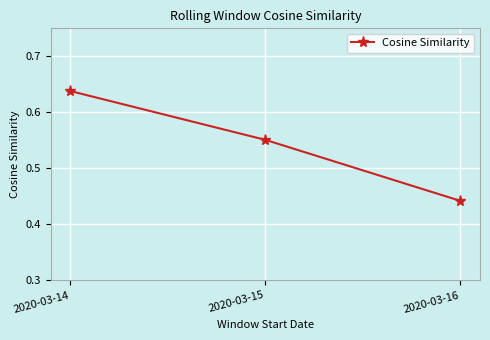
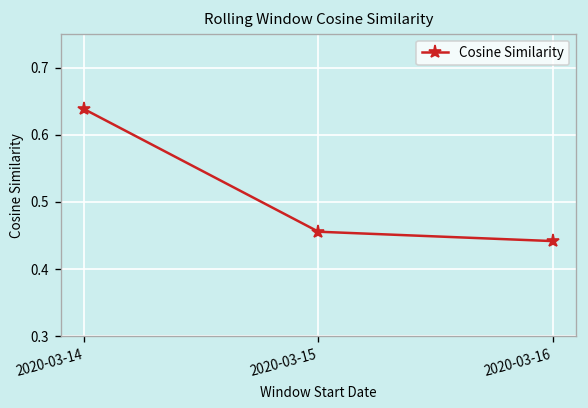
2020-03-15: 0.55 -> 0.46
